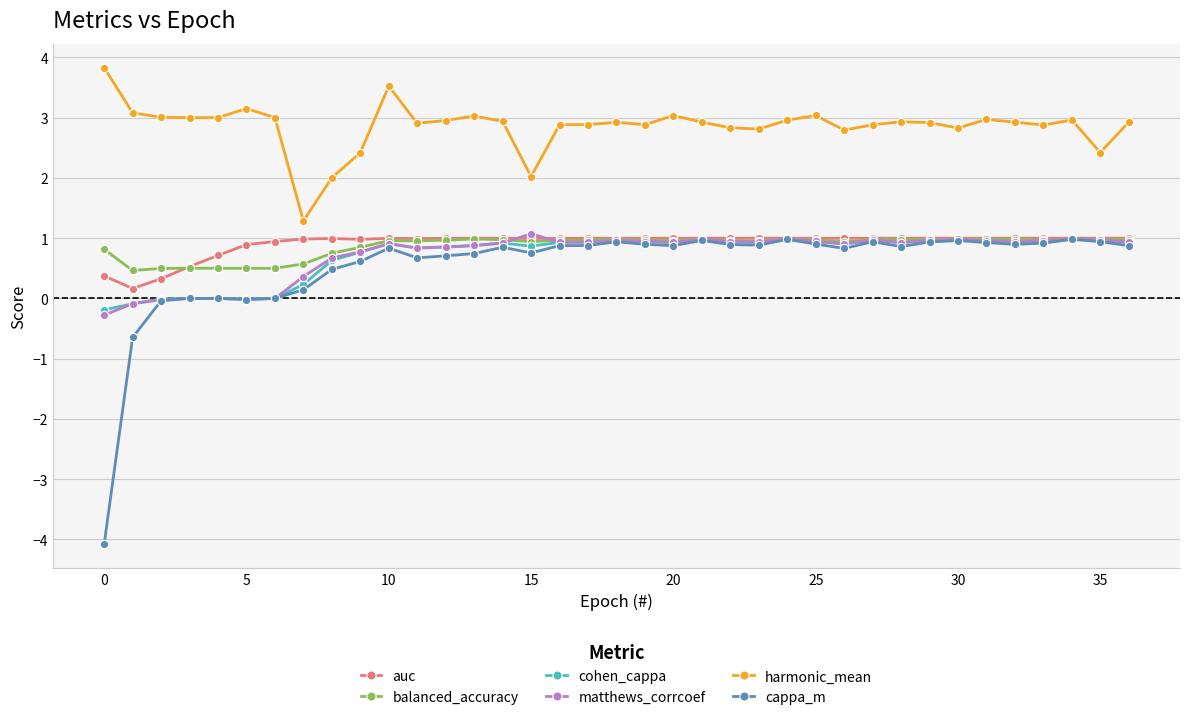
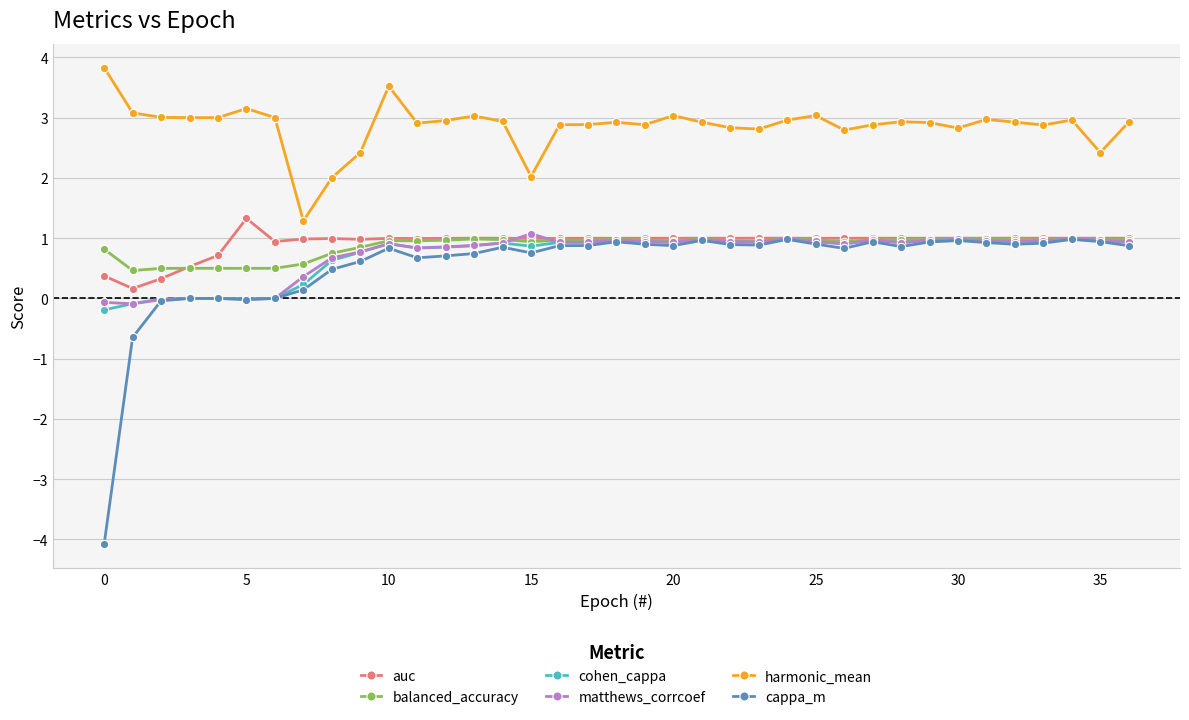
matthews_corrcoef, 0: -0.3 -> -0.1
auc, 5: 0.9 -> 1.3
